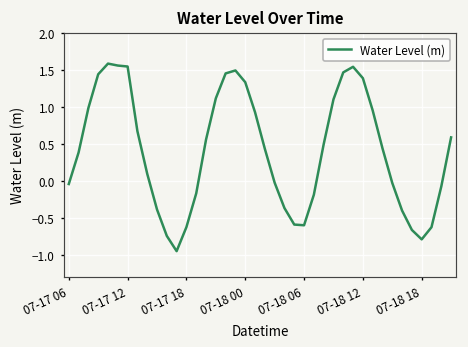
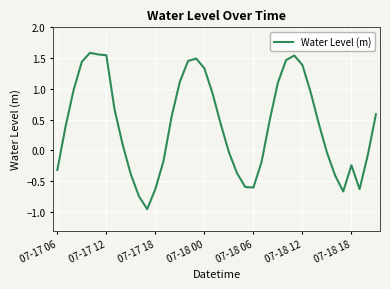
07-17 06: 0.0 -> -0.3
07-18 18: -0.8 -> -0.2
